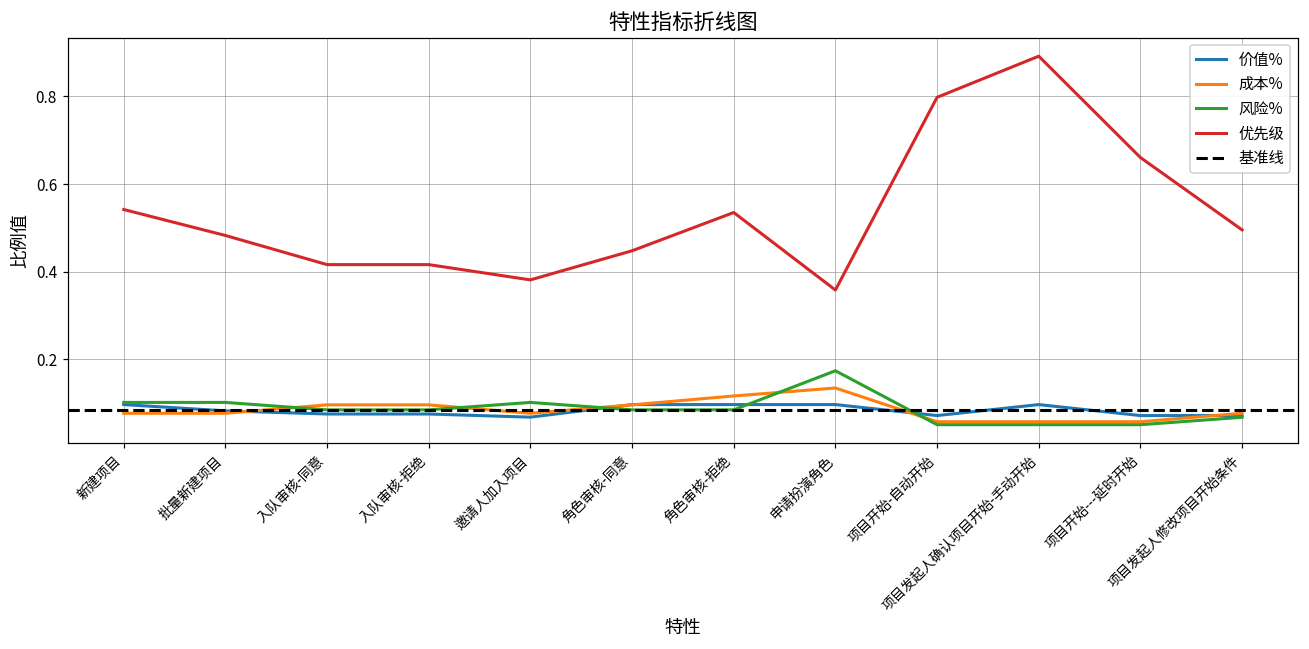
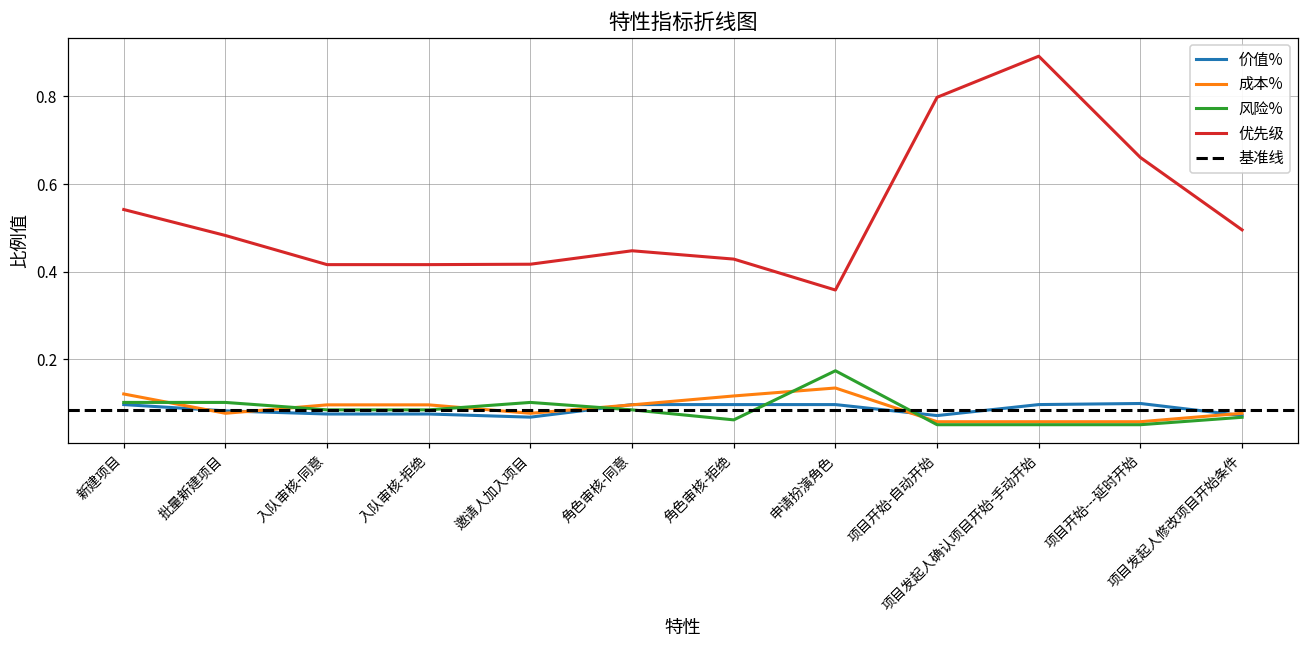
成本%, 新建项目: 0.08 -> 0.12
优先级, 邀请人加入项目: 0.38 -> 0.42
风险%, 角色审核-拒绝: 0.08 -> 0.06
优先级, 角色审核-拒绝: 0.53 -> 0.43
价值%, 项目开始---延时开始: 0.07 -> 0.10
